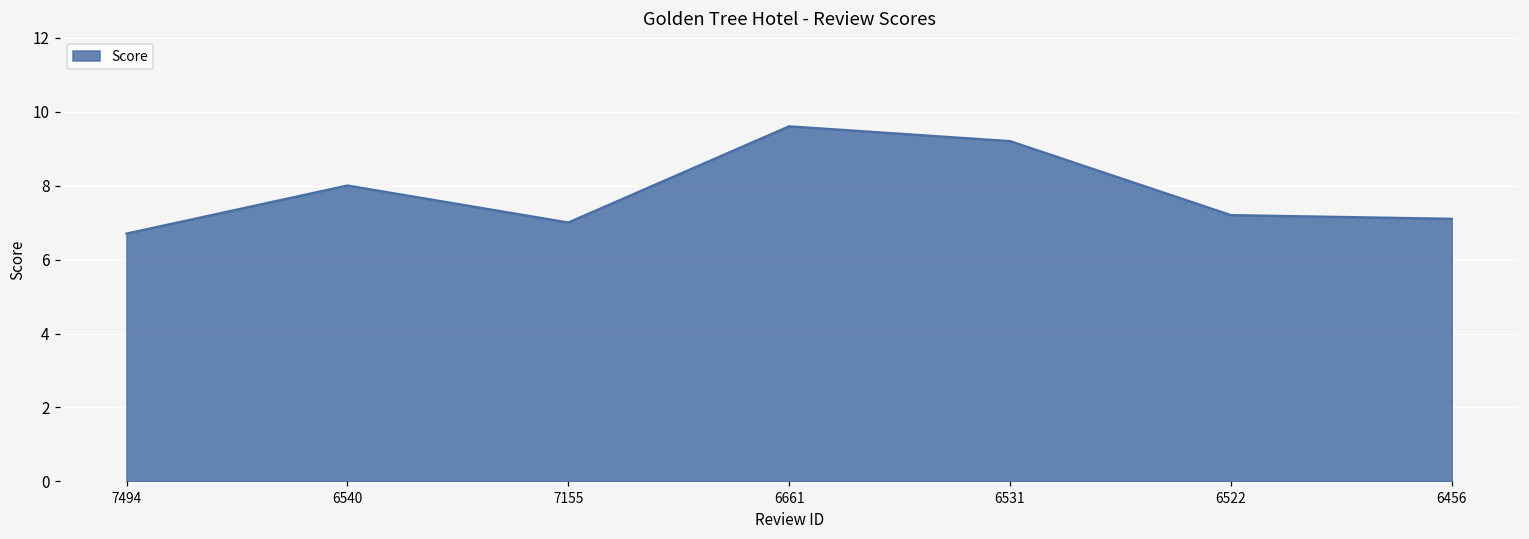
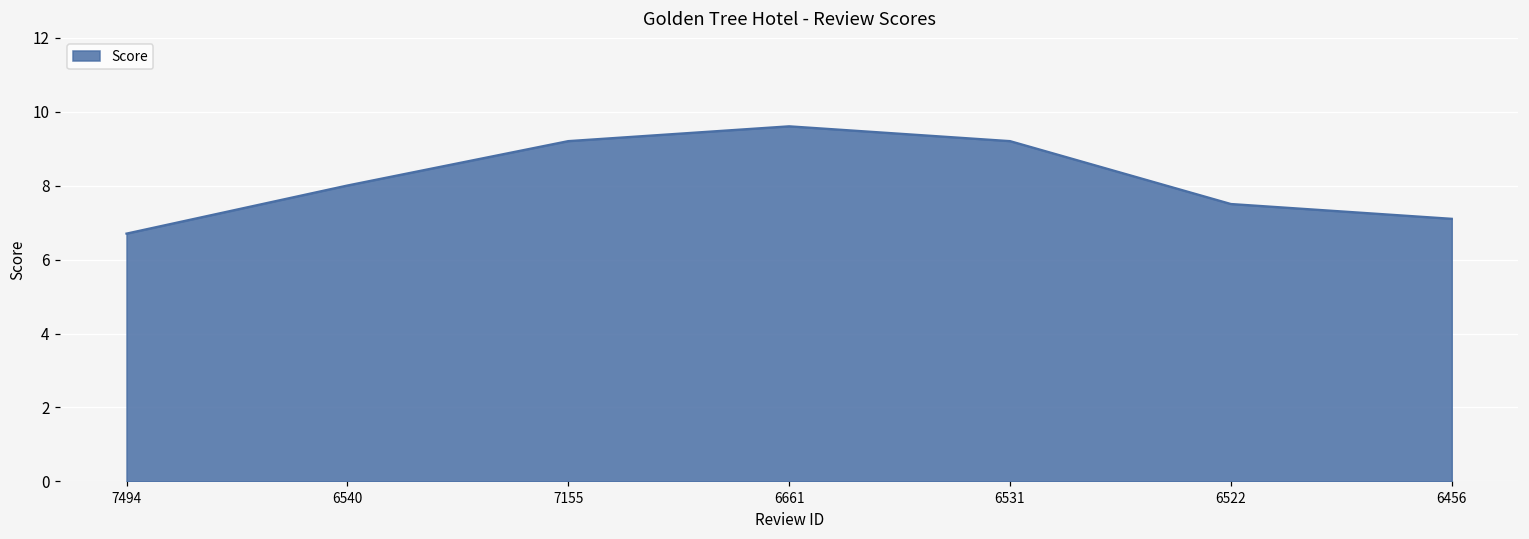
7155: 7.0 -> 9.2
6522: 7.2 -> 7.5
